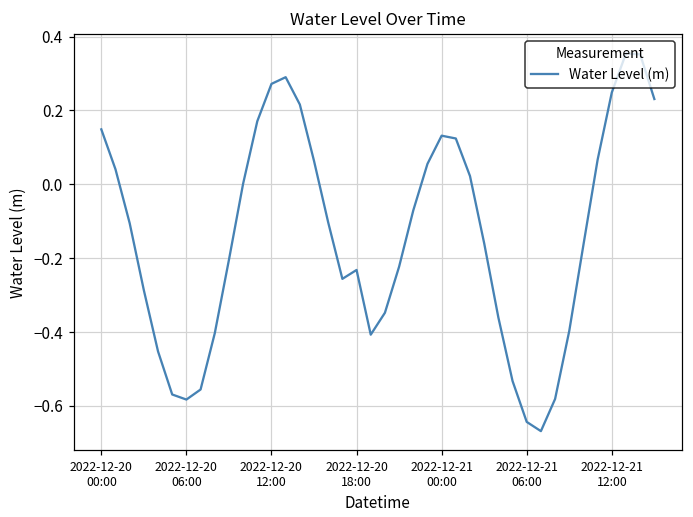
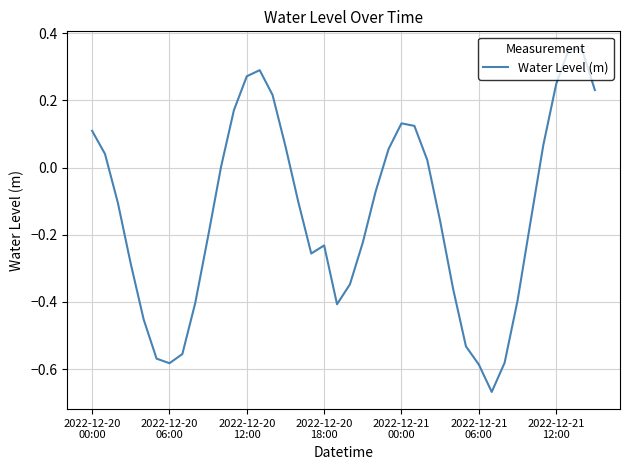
2022-12-20 00:00: 0.15 -> 0.11
2022-12-21 06:00: -0.64 -> -0.59
